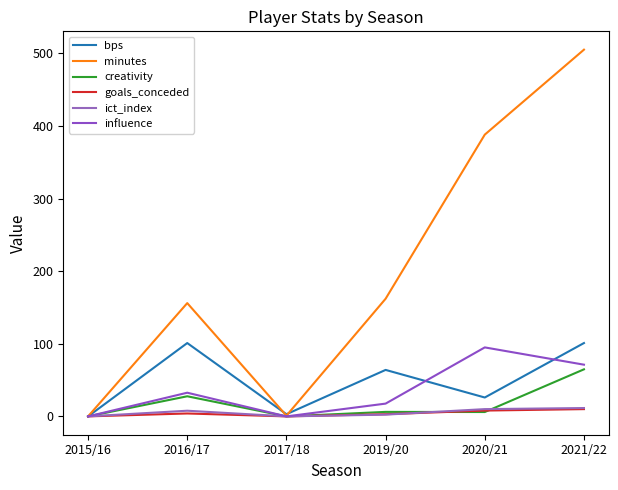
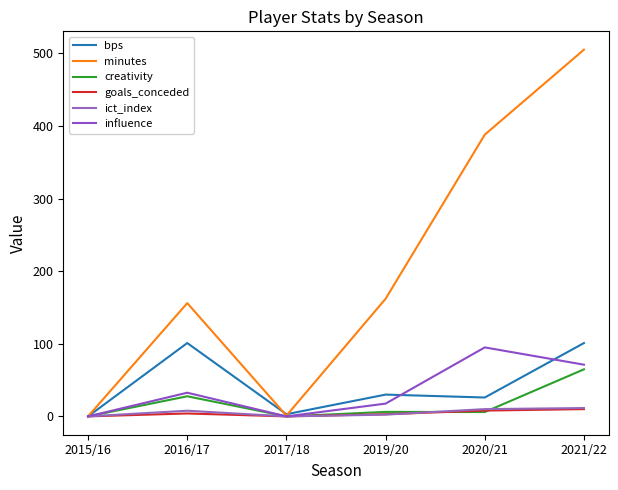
bps, 2019/20: 60 -> 30
